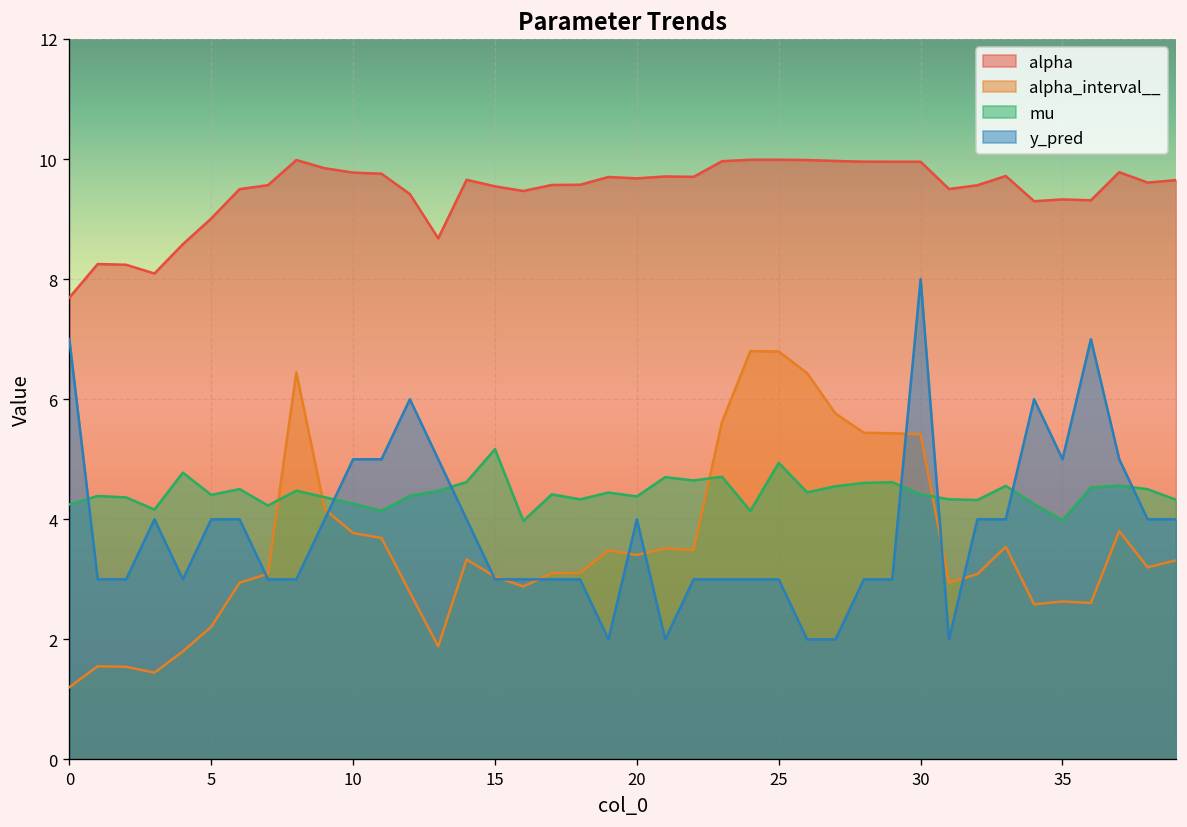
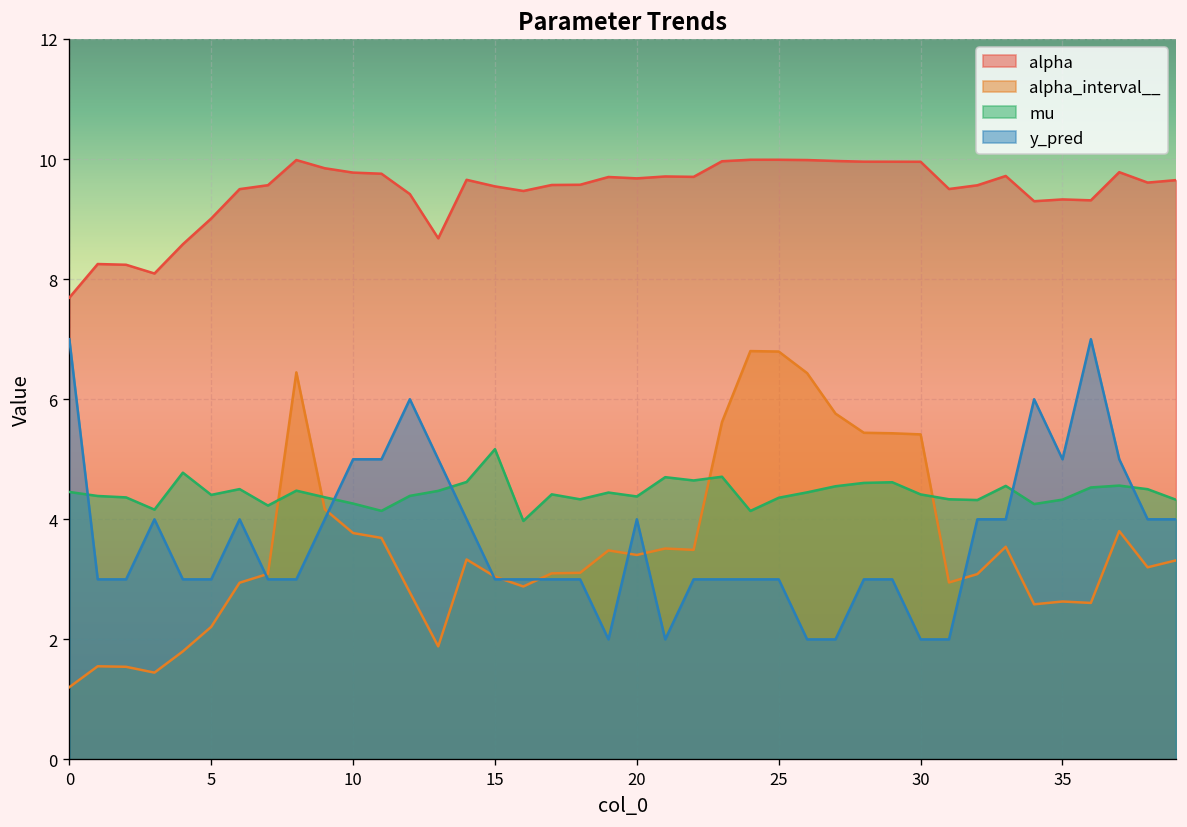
mu, 0: 4.2 -> 4.5
y_pred, 5: 4 -> 3
mu, 25: 4.9 -> 4.4
y_pred, 30: 8 -> 2
mu, 35: 4.0 -> 4.3
